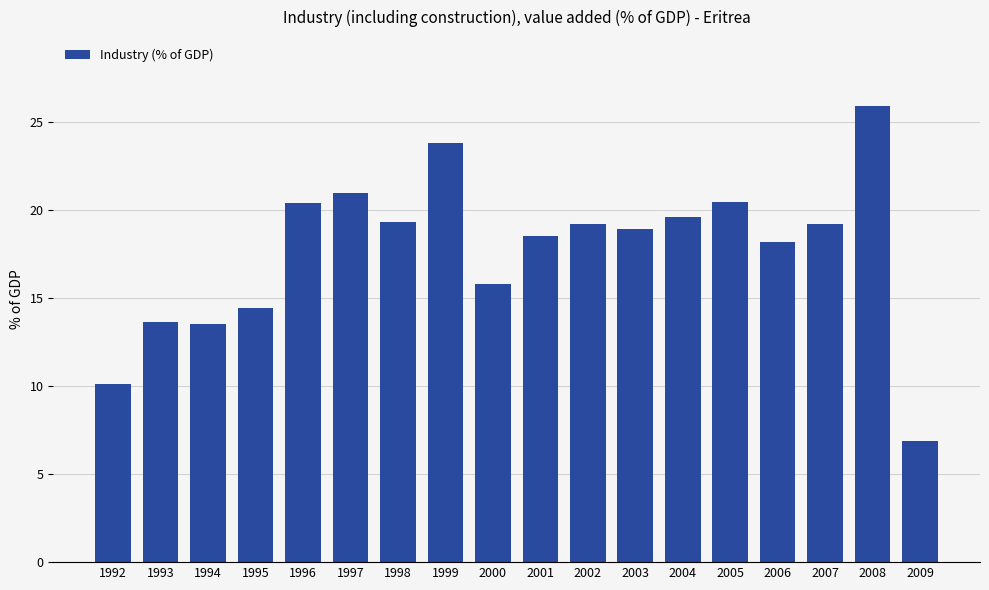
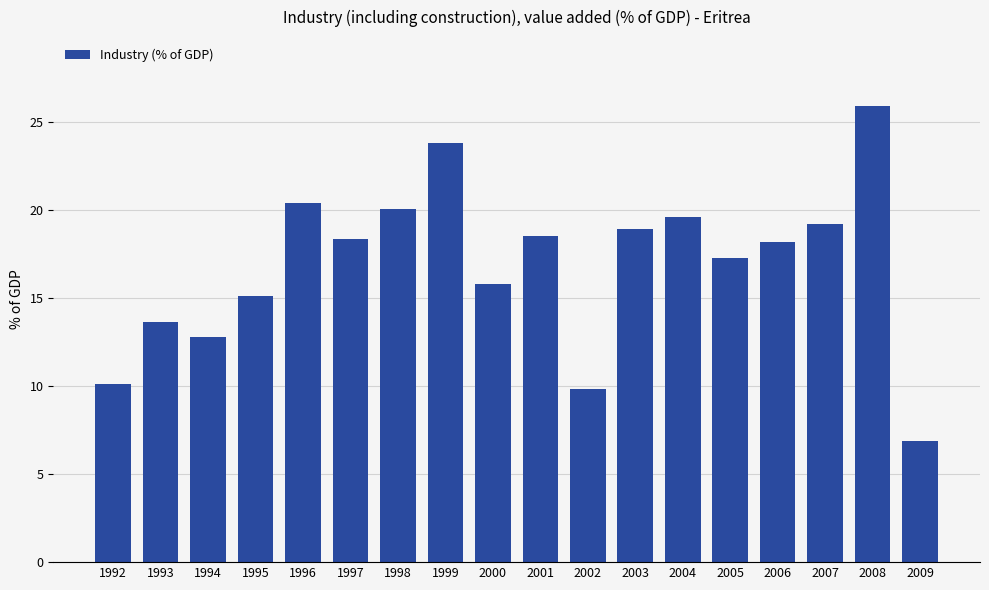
1994: 13.5 -> 12.8
1995: 14.4 -> 15.1
1997: 21.0 -> 18.3
1998: 19.3 -> 20.1
2002: 19.2 -> 9.8
2005: 20.5 -> 17.3
